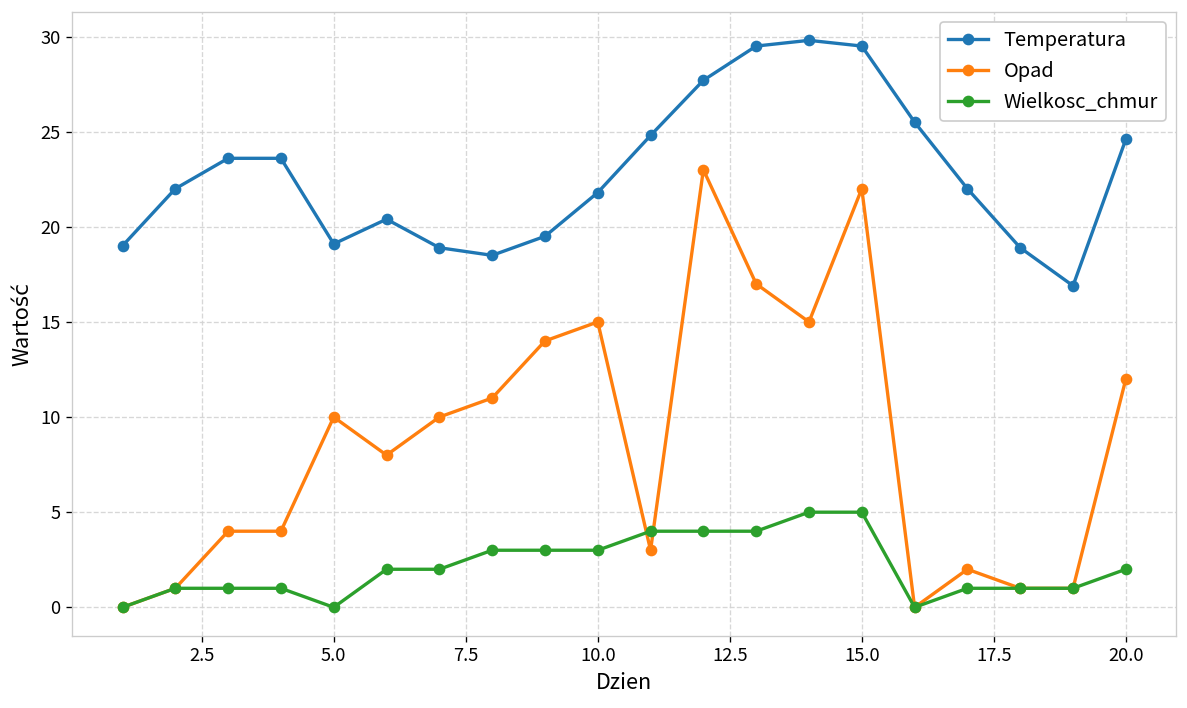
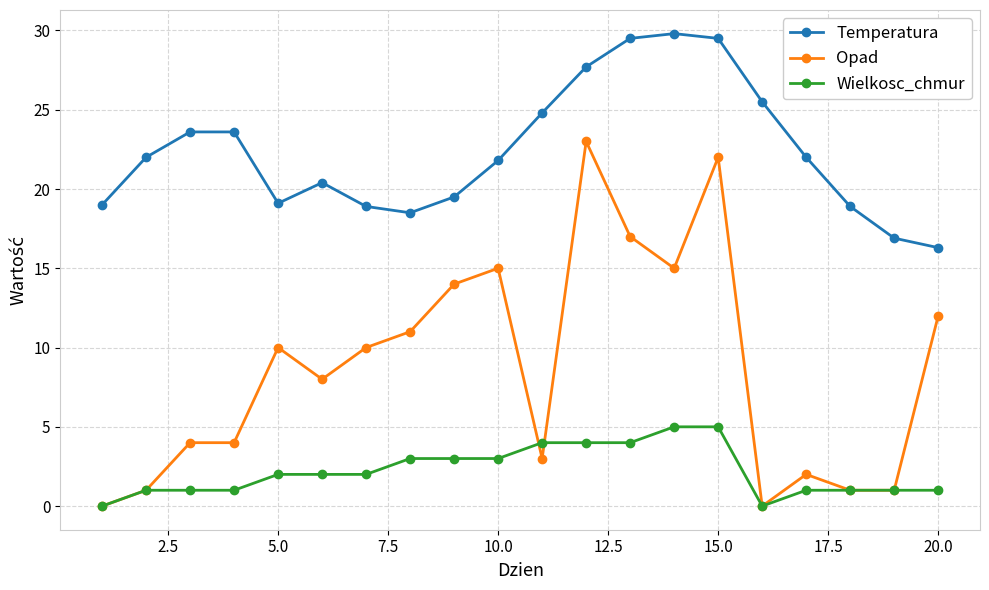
Wielkosc_chmur, 5.0: 0 -> 2
Temperatura, 20.0: 24.6 -> 16.3
Wielkosc_chmur, 20.0: 2 -> 1
